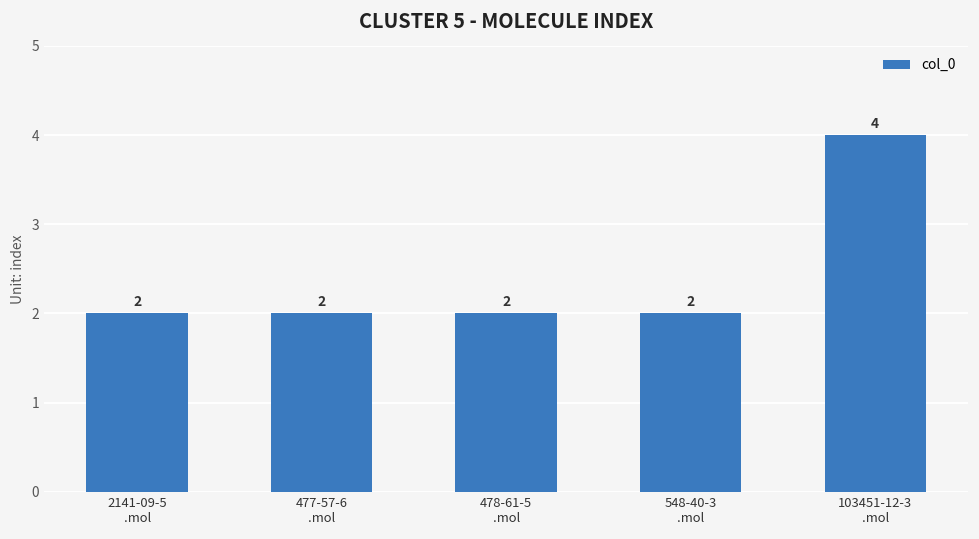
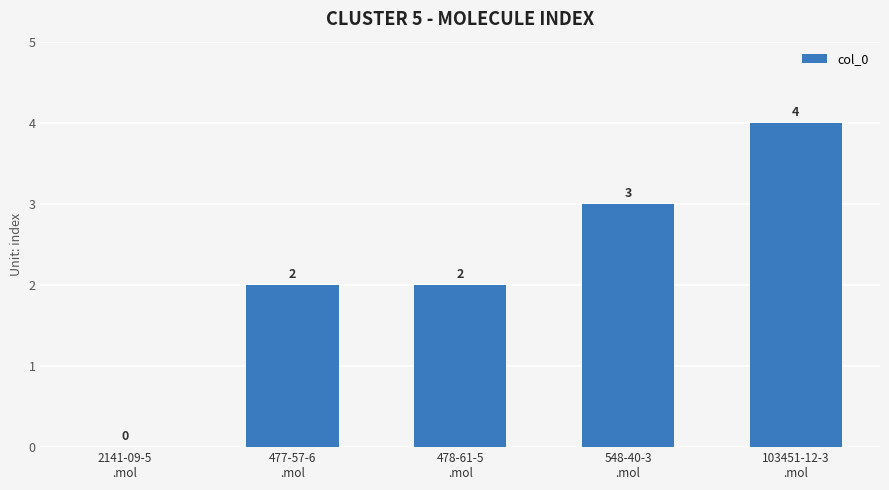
2141-09-5 .mol: 2 -> 0
548-40-3 .mol: 2 -> 3
